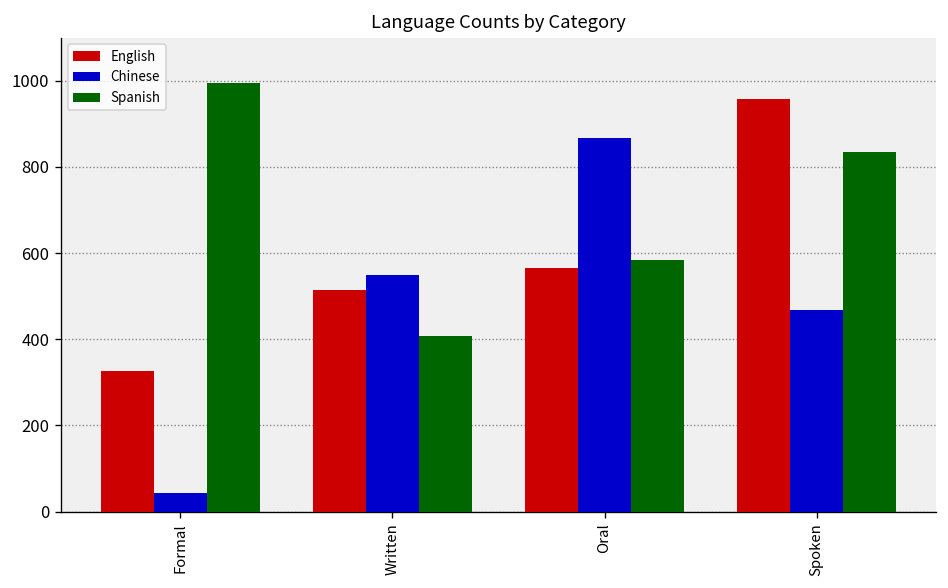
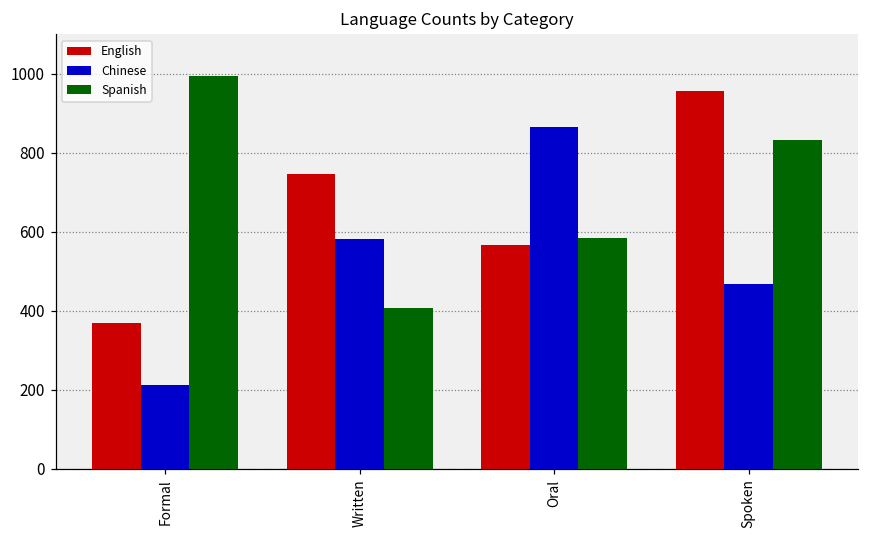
English, Formal: 330 -> 370
Chinese, Formal: 40 -> 210
English, Written: 520 -> 750
Chinese, Written: 550 -> 580
